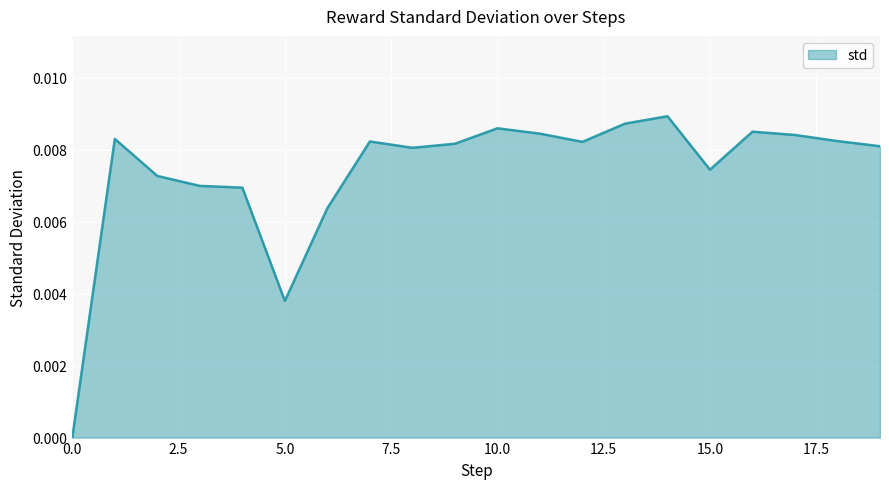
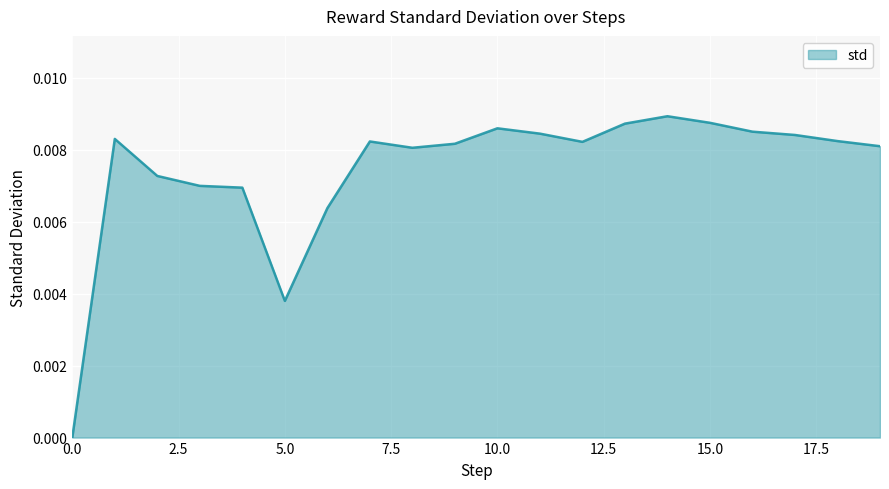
15.0: 0.0074 -> 0.0087
